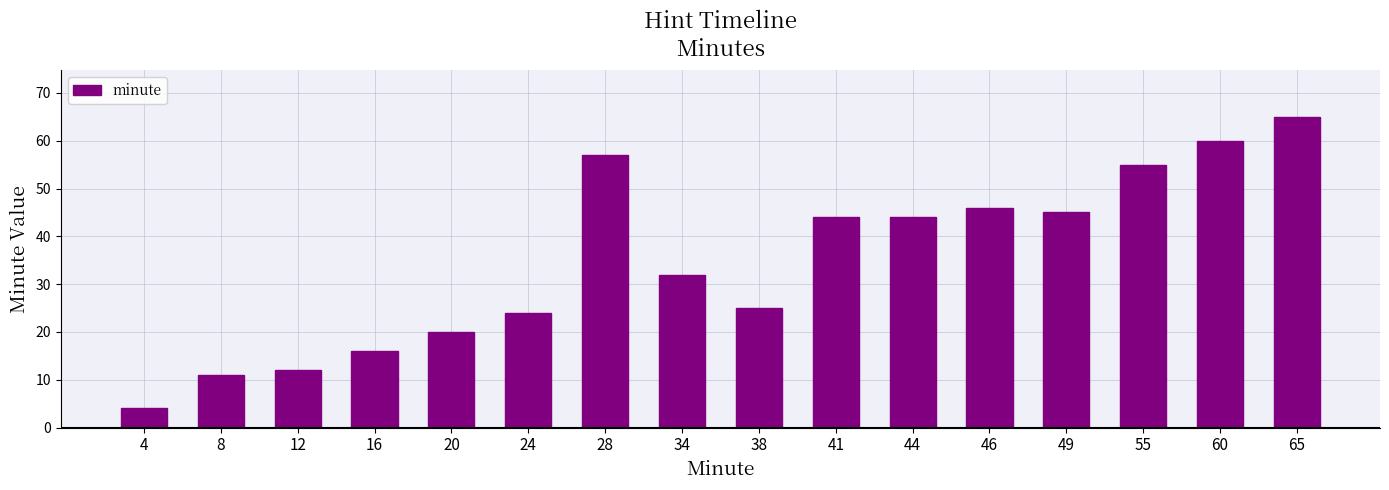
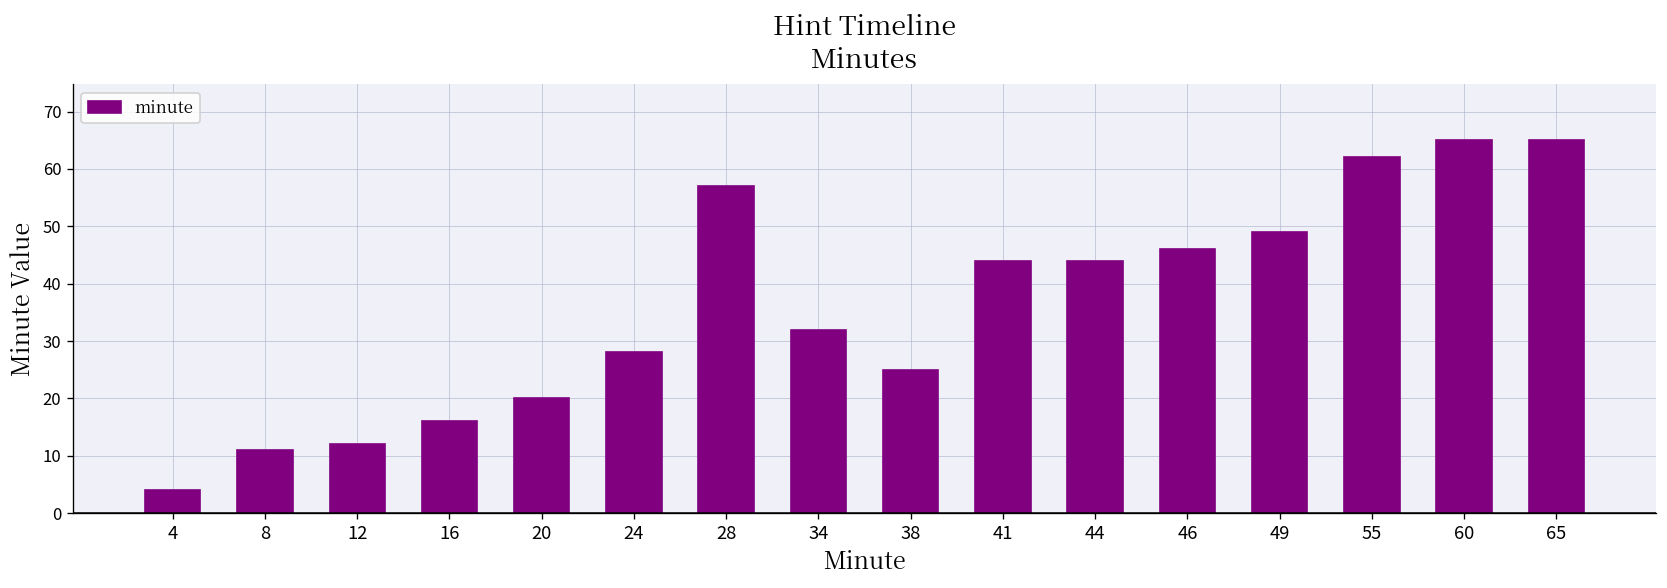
24: 24 -> 28
49: 45 -> 49
55: 55 -> 62
60: 60 -> 65
